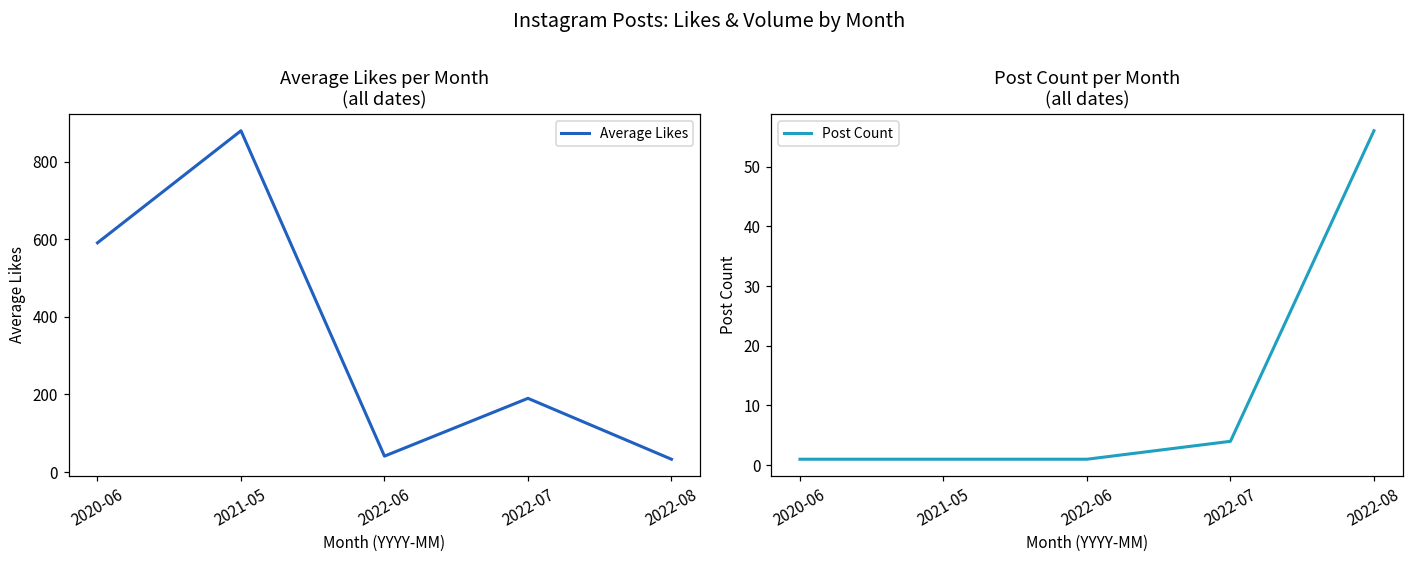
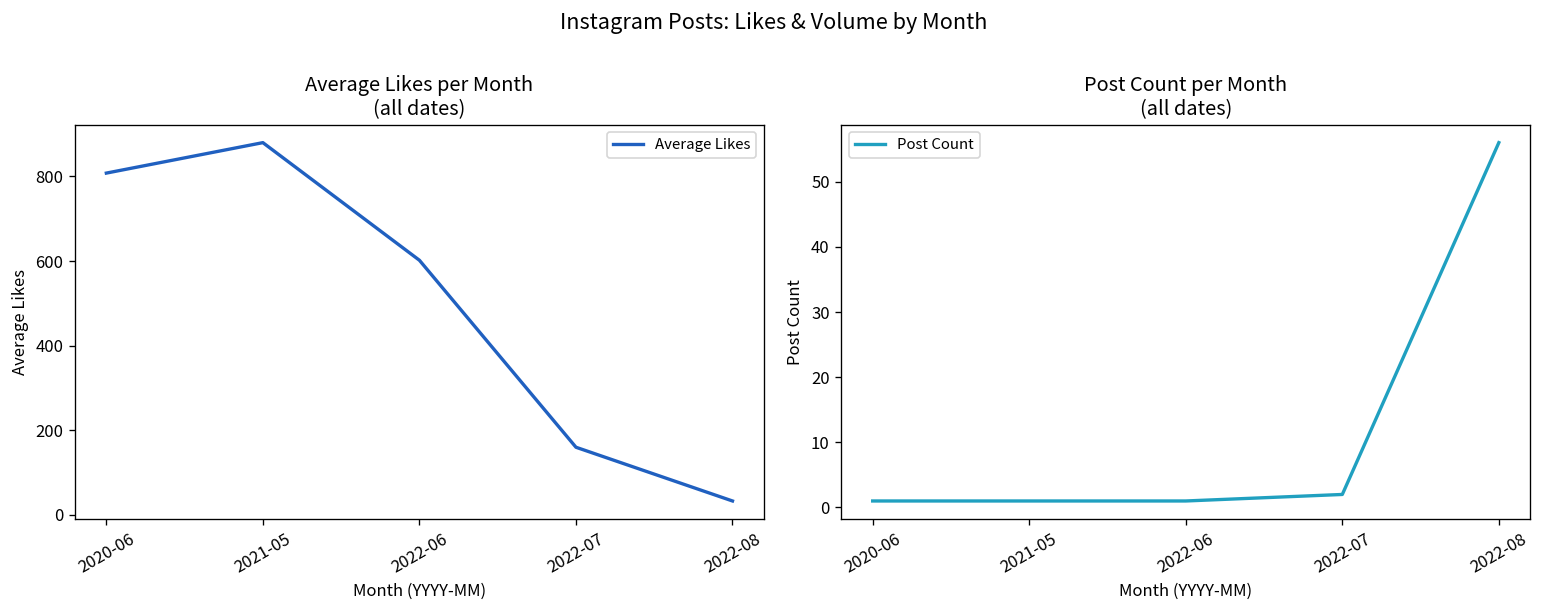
Average Likes per Month (all dates), 2020-06: 590 -> 810
Average Likes per Month (all dates), 2022-06: 40 -> 600
Average Likes per Month (all dates), 2022-07: 190 -> 160
Post Count per Month (all dates), 2022-07: 4 -> 2
